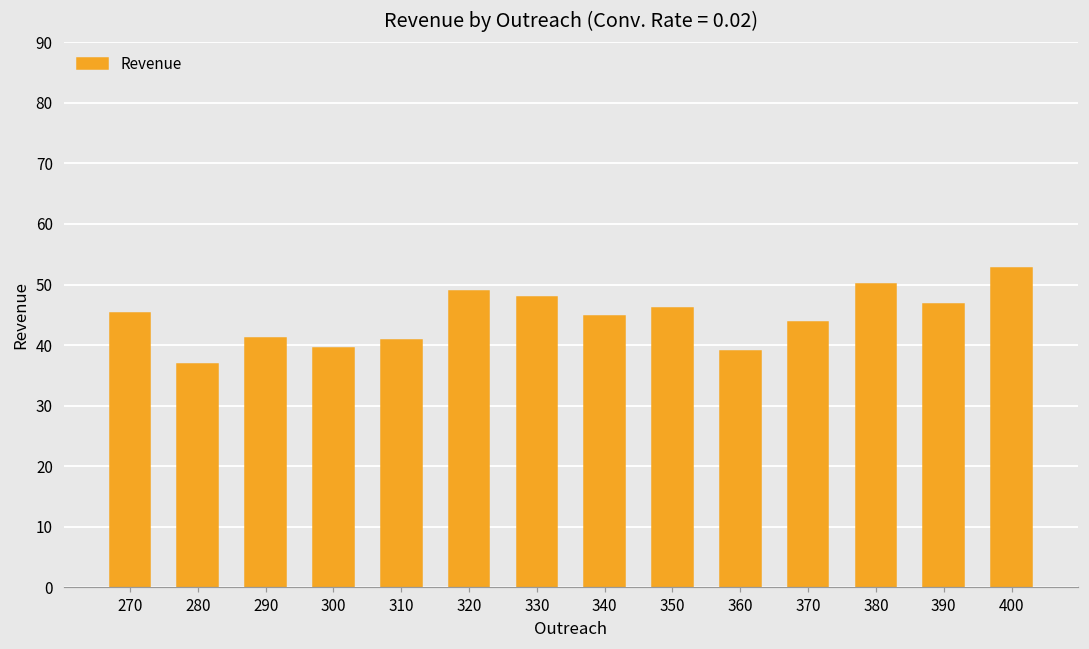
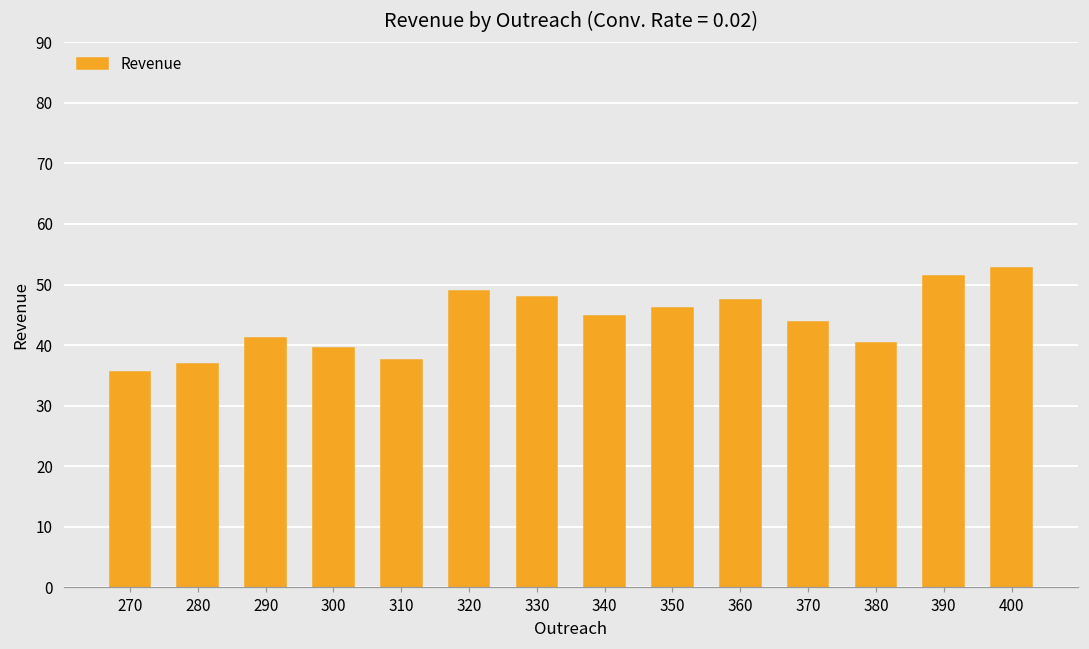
270: 45 -> 36
310: 41 -> 38
360: 39 -> 47
380: 50 -> 40
390: 47 -> 51
